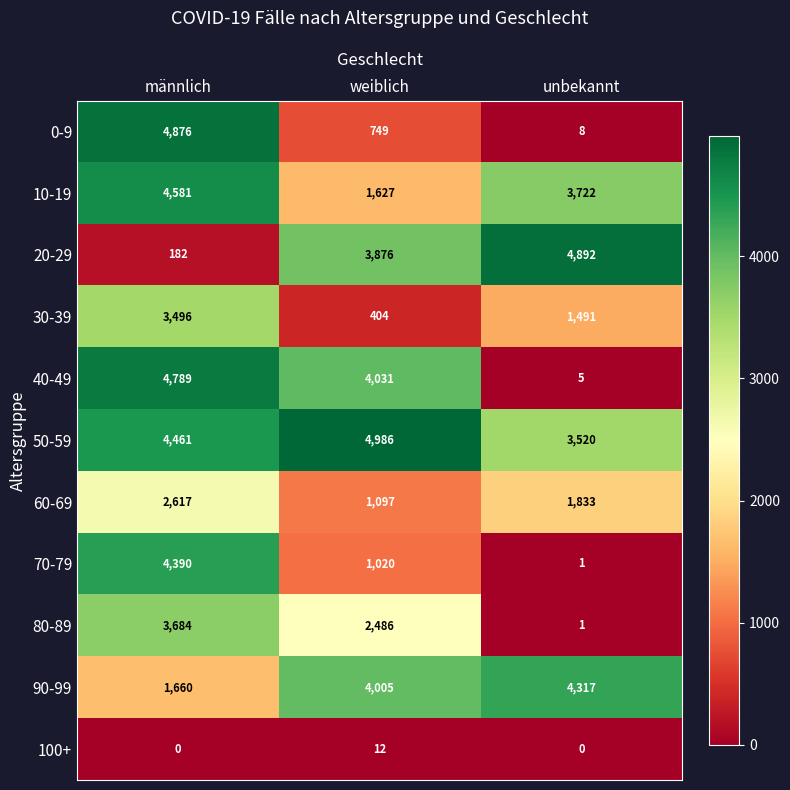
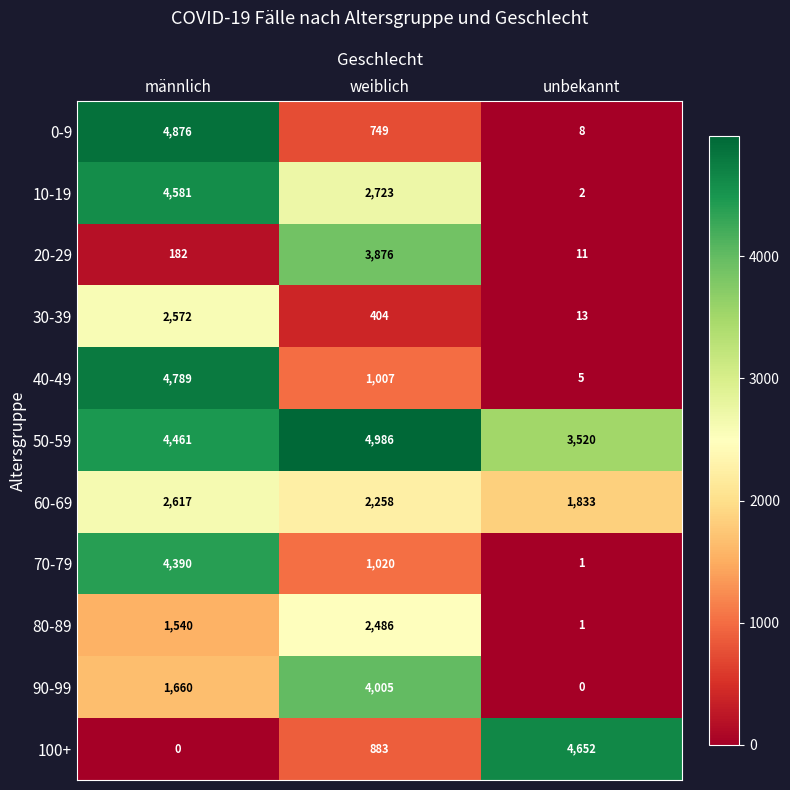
10-19, weiblich: 1,627 -> 2,723
10-19, unbekannt: 3,722 -> 2
20-29, unbekannt: 4,892 -> 11
30-39, männlich: 3,496 -> 2,572
30-39, unbekannt: 1,491 -> 13
40-49, weiblich: 4,031 -> 1,007
60-69, weiblich: 1,097 -> 2,258
80-89, männlich: 3,684 -> 1,540
90-99, unbekannt: 4,317 -> 0
100+, weiblich: 12 -> 883
100+, unbekannt: 0 -> 4,652
